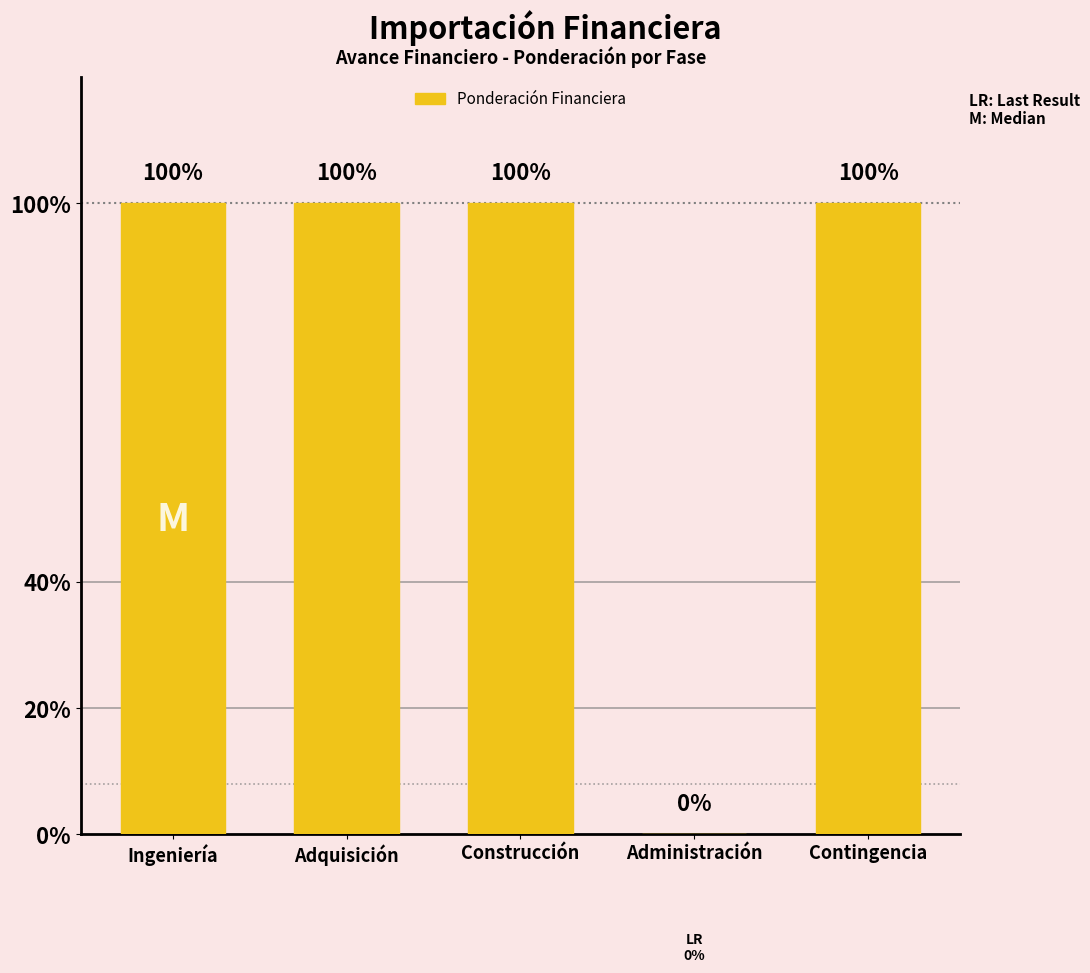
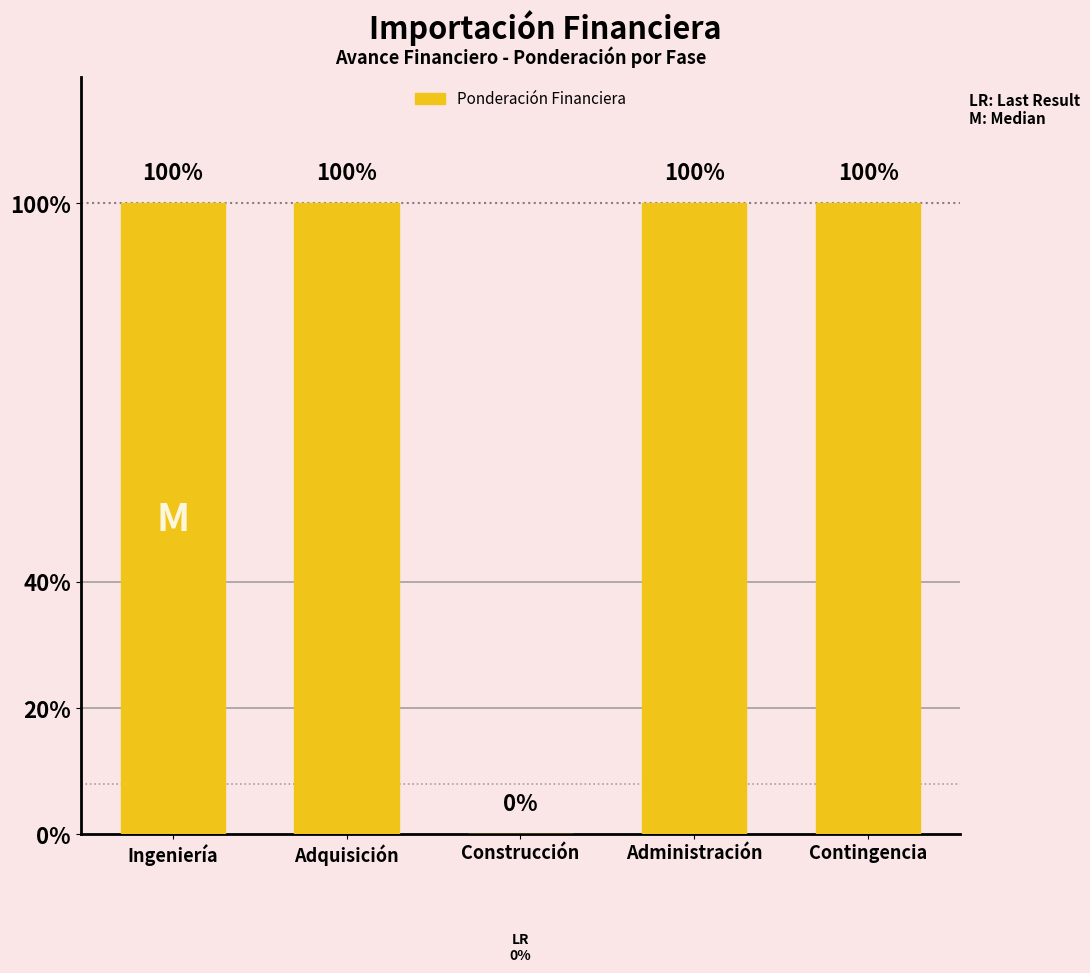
Construcción: 100% -> 0%
Administración: 0% -> 100%
